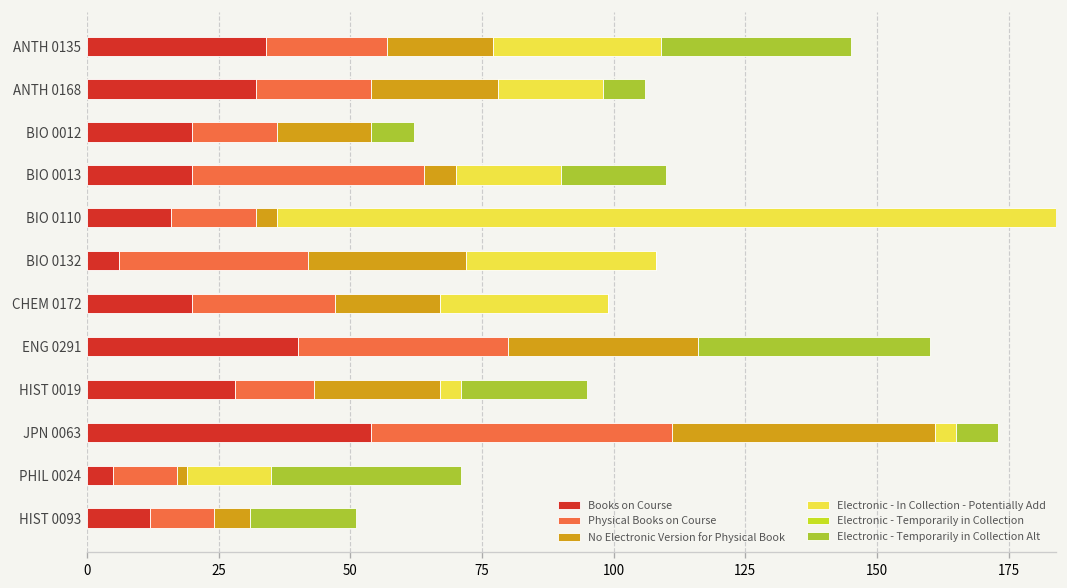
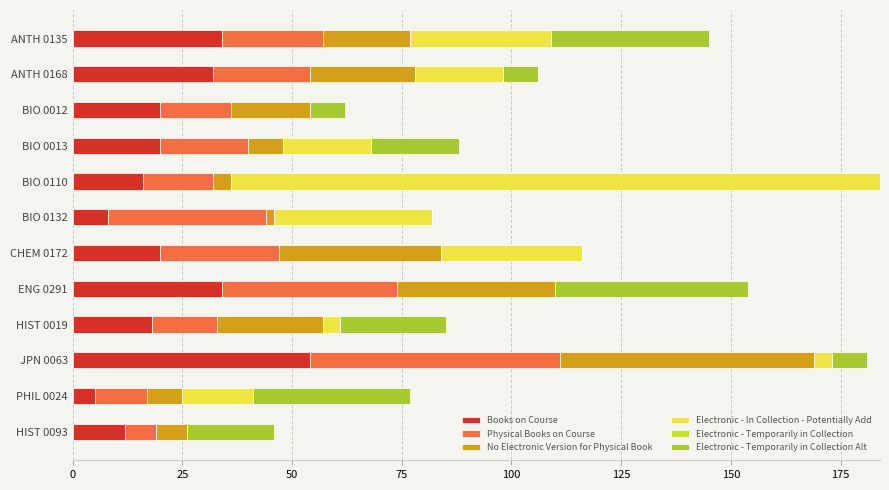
Physical Books on Course, BIO 0013: 44 -> 20
No Electronic Version for Physical Book, BIO 0013: 6 -> 8
Books on Course, BIO 0132: 6 -> 8
No Electronic Version for Physical Book, BIO 0132: 30 -> 2
No Electronic Version for Physical Book, CHEM 0172: 20 -> 37
Books on Course, ENG 0291: 40 -> 34
Books on Course, HIST 0019: 28 -> 18
No Electronic Version for Physical Book, JPN 0063: 50 -> 58
No Electronic Version for Physical Book, PHIL 0024: 2 -> 8
Physical Books on Course, HIST 0093: 12 -> 7
